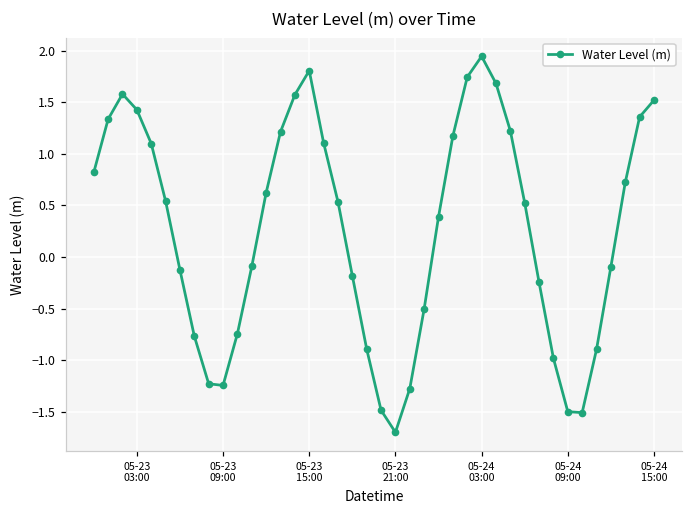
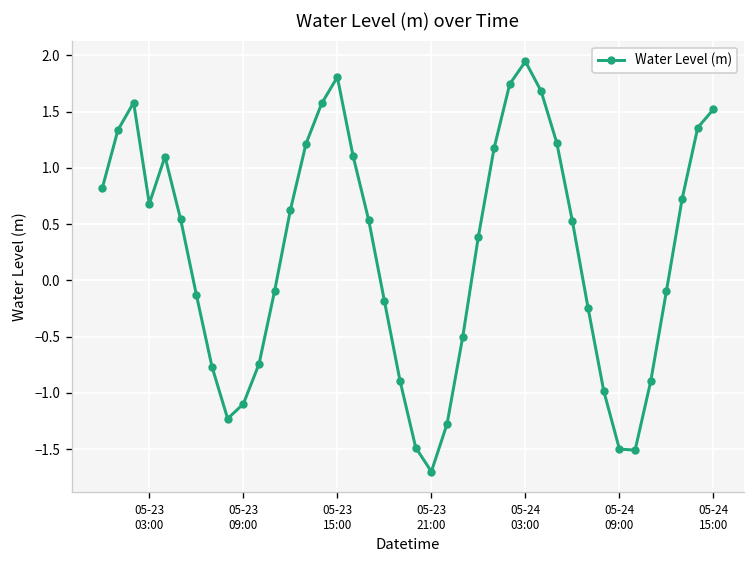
05-23 03:00: 1.4 -> 0.7
05-23 09:00: -1.2 -> -1.1
